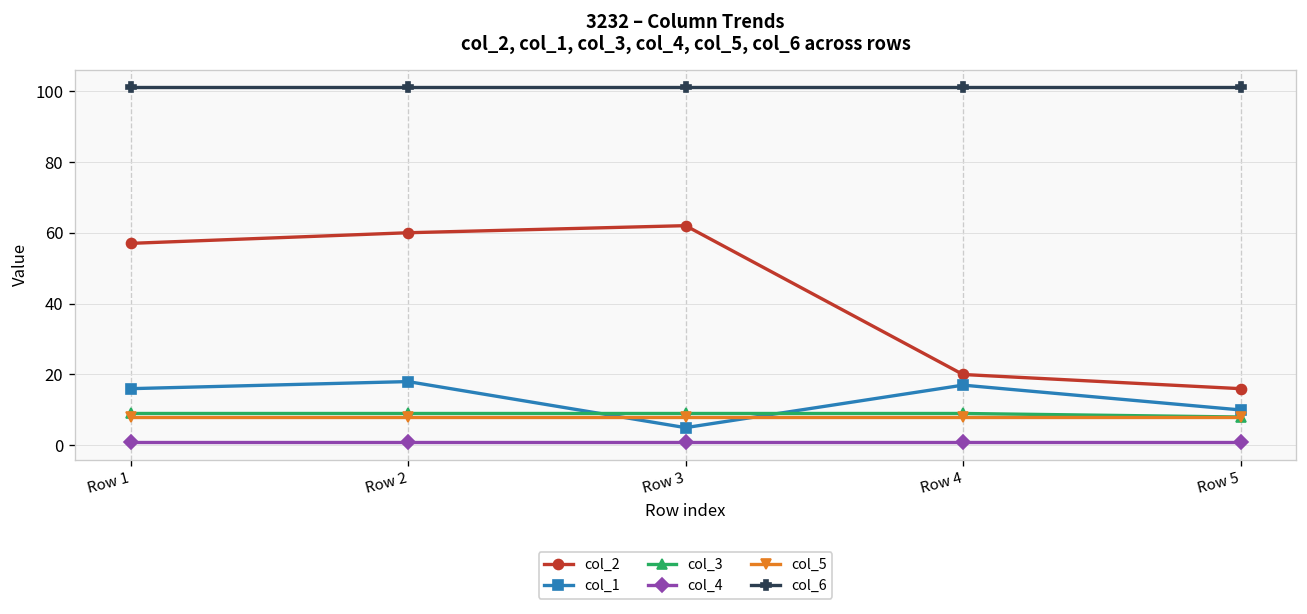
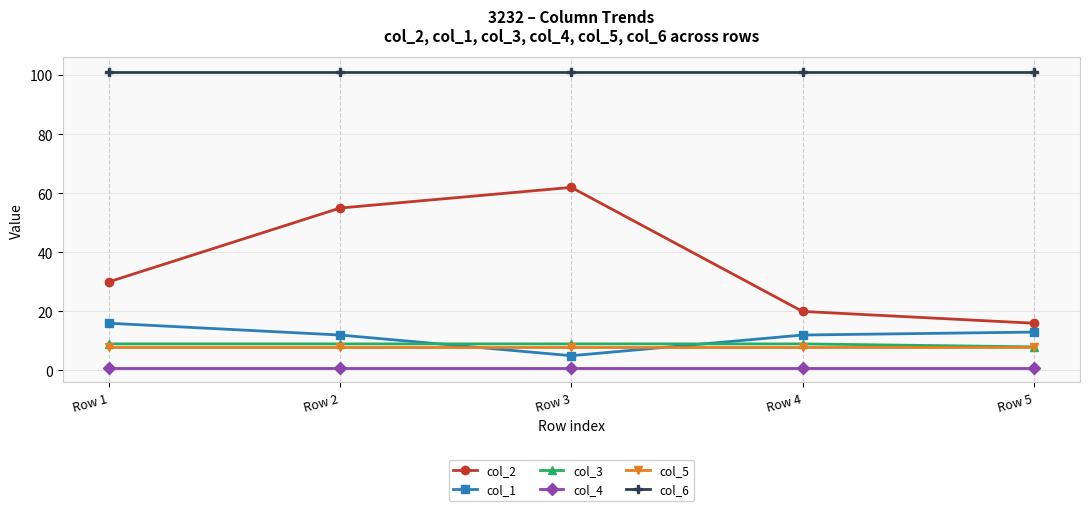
col_2, Row 1: 57 -> 30
col_2, Row 2: 60 -> 55
col_1, Row 2: 18 -> 12
col_1, Row 4: 17 -> 12
col_1, Row 5: 10 -> 13
